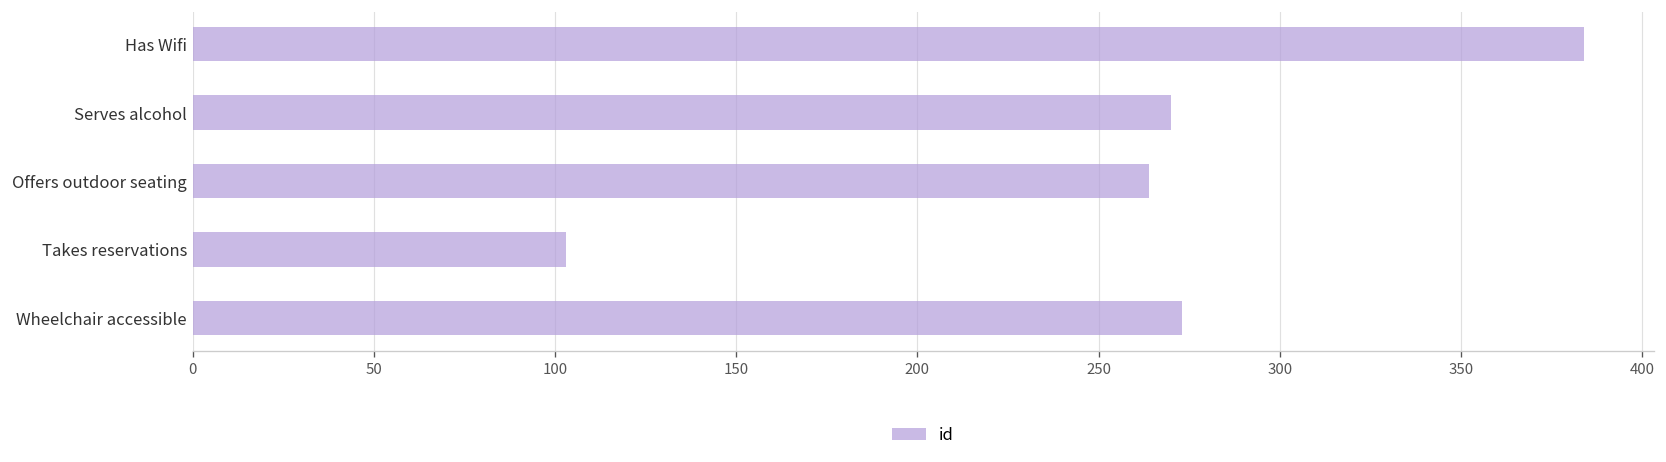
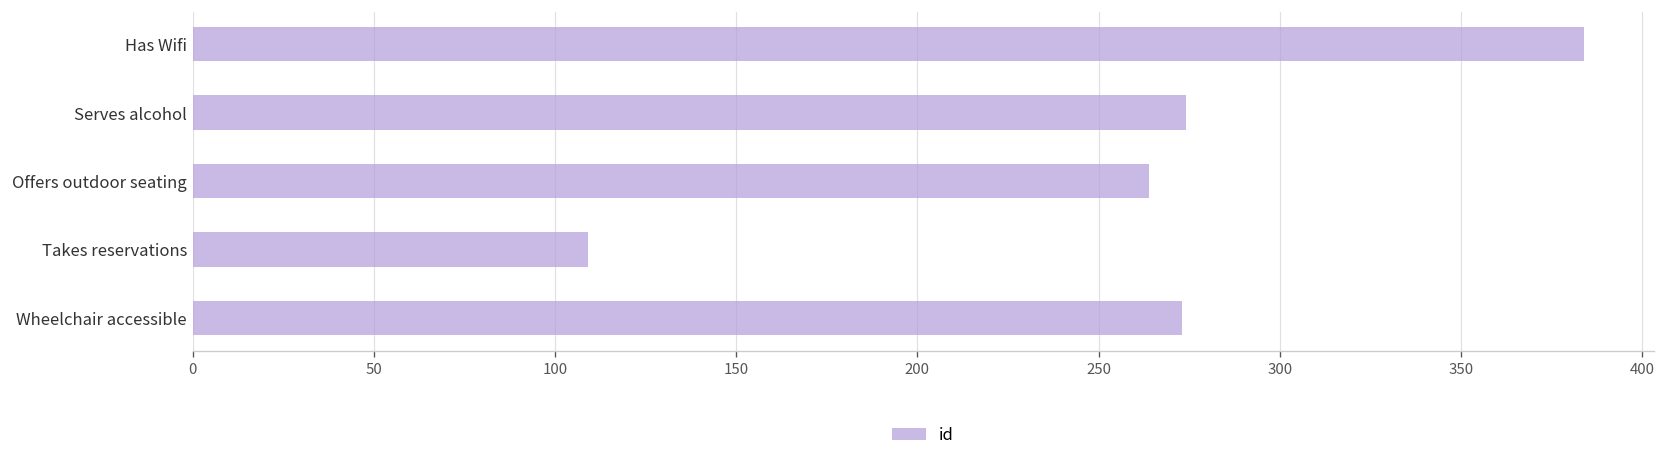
Serves alcohol: 270 -> 274
Takes reservations: 103 -> 109
